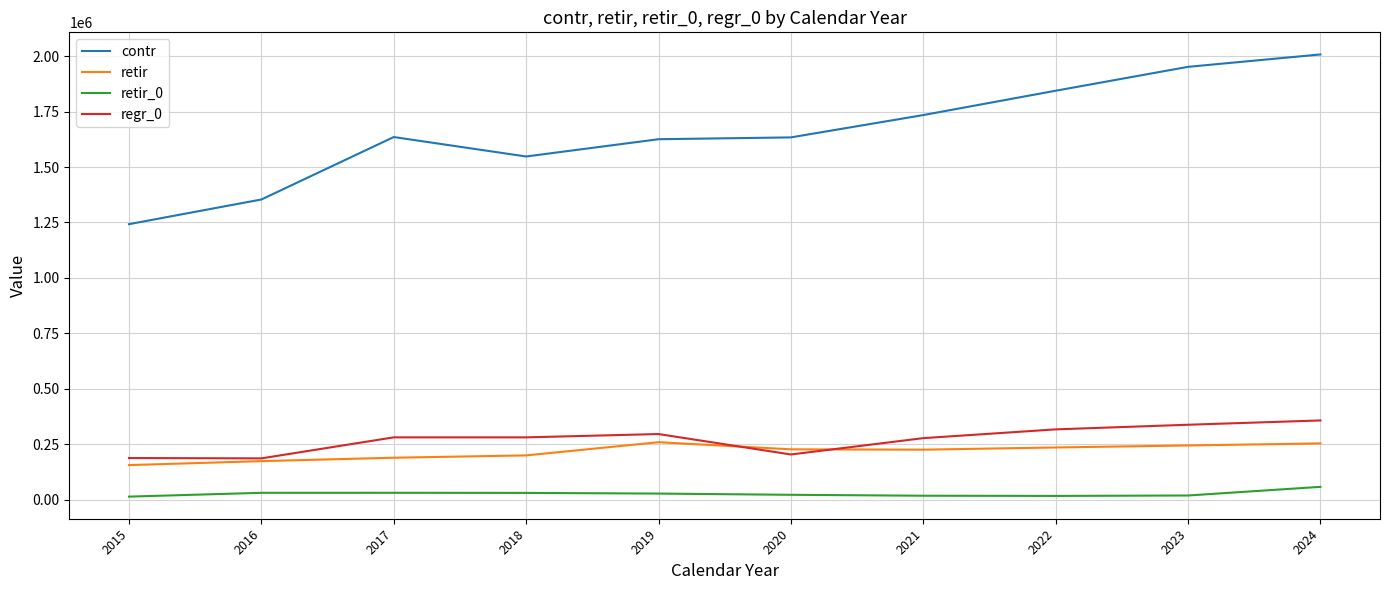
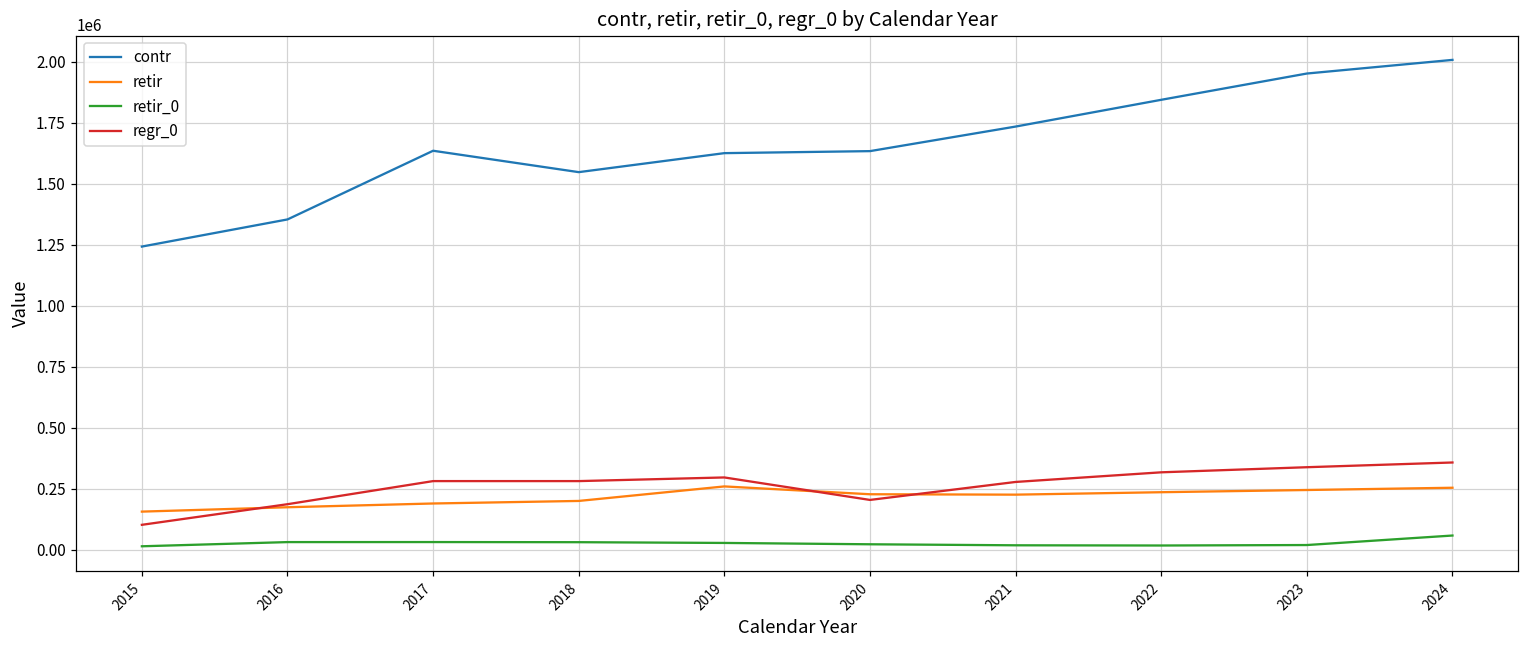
regr_0, 2015: 190000 -> 100000
